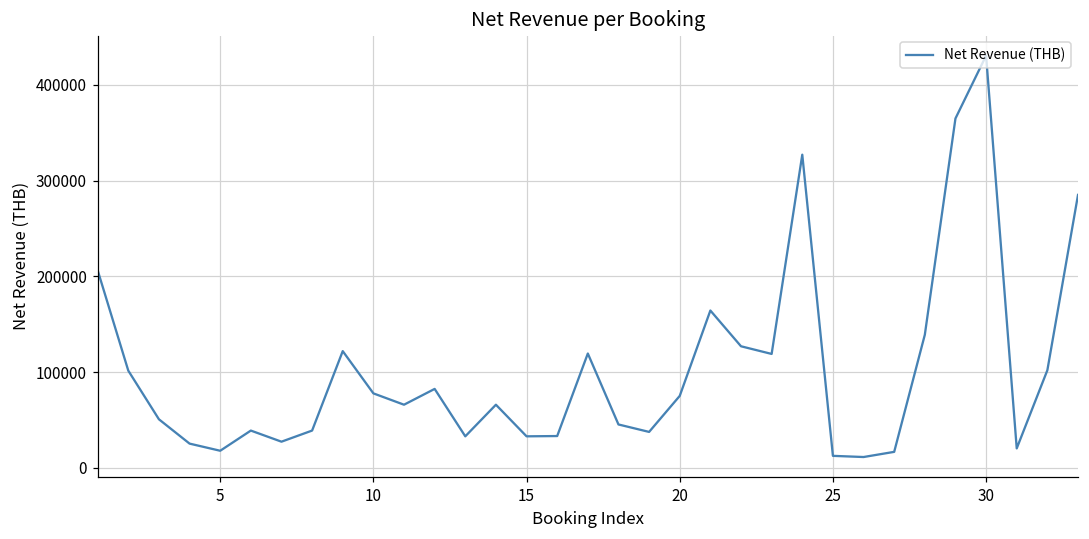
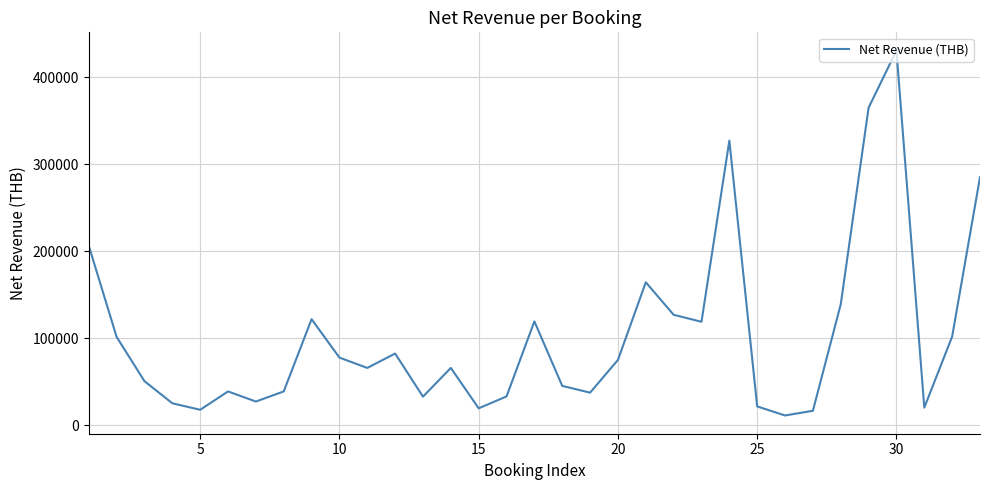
15: 30000 -> 20000
25: 10000 -> 20000
